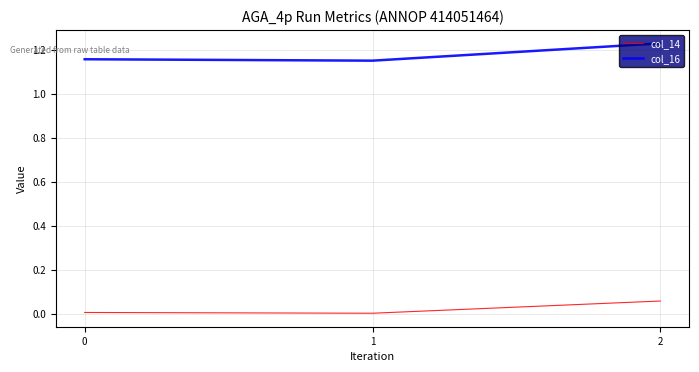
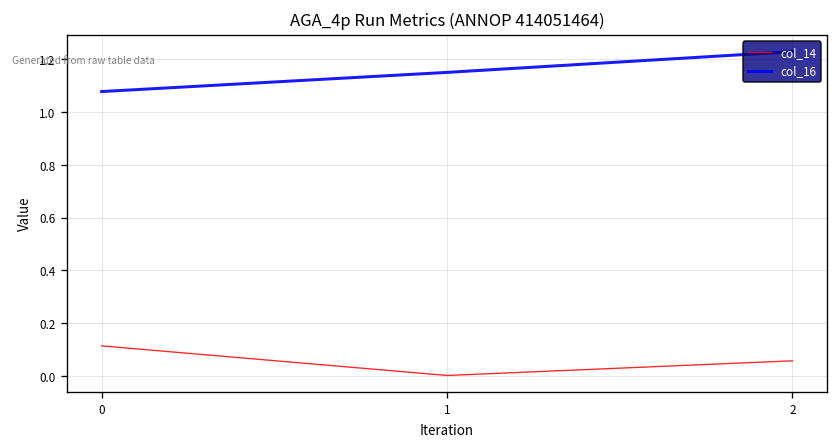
col_14, 0: 0.00 -> 0.11
col_16, 0: 1.16 -> 1.08
